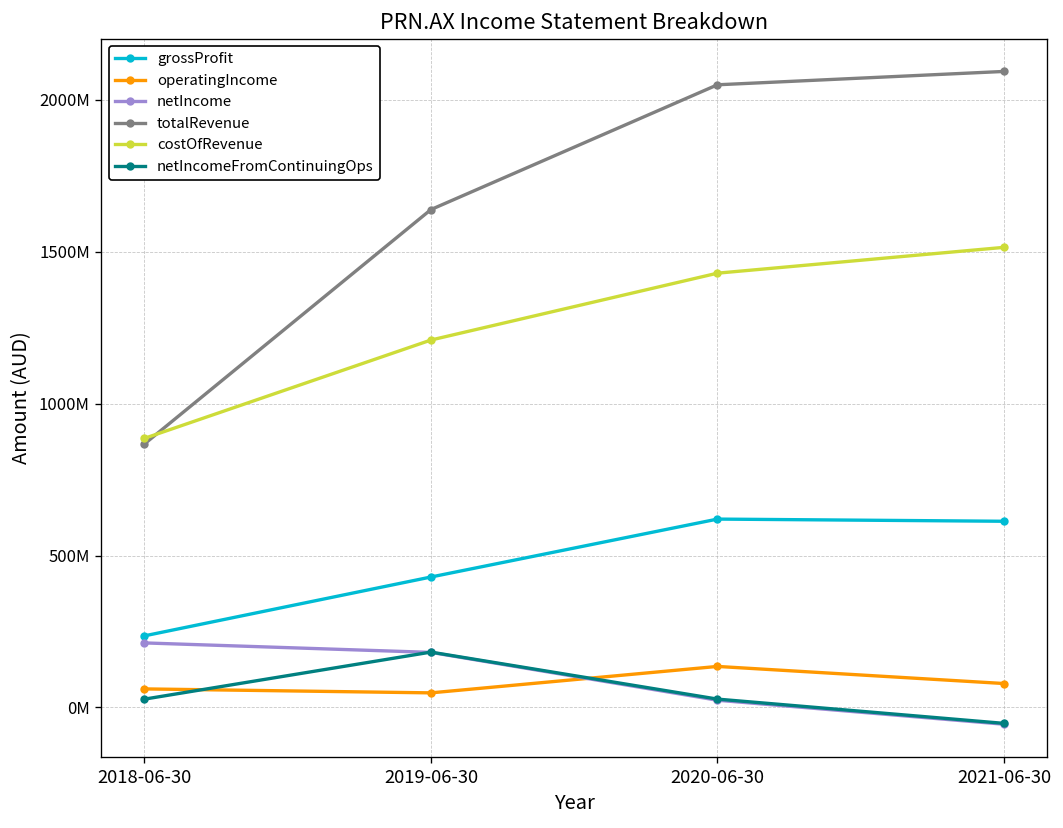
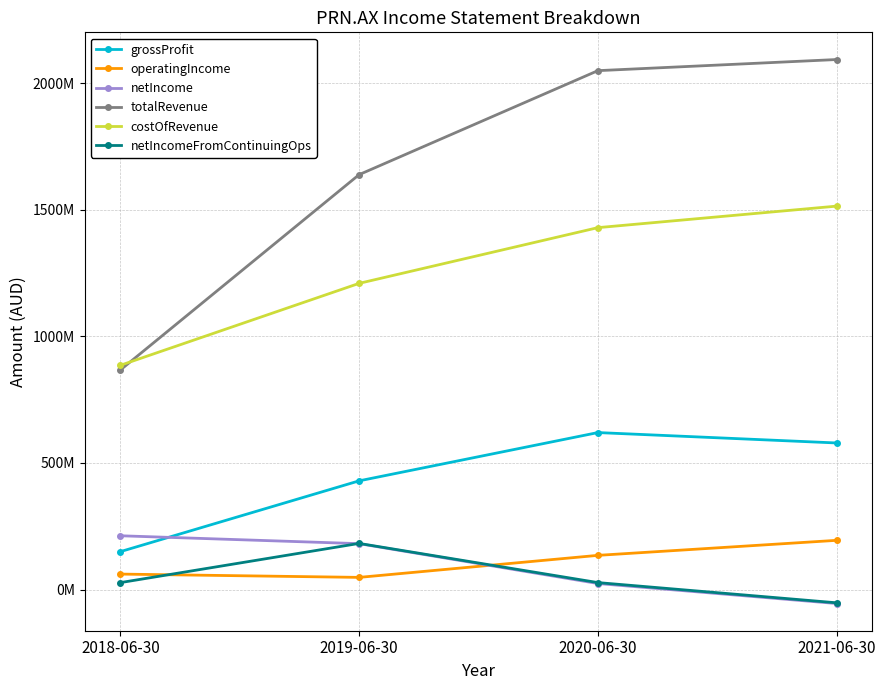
grossProfit, 2018-06-30: 240000000 -> 150000000
grossProfit, 2021-06-30: 610000000 -> 580000000
operatingIncome, 2021-06-30: 80000000 -> 190000000
